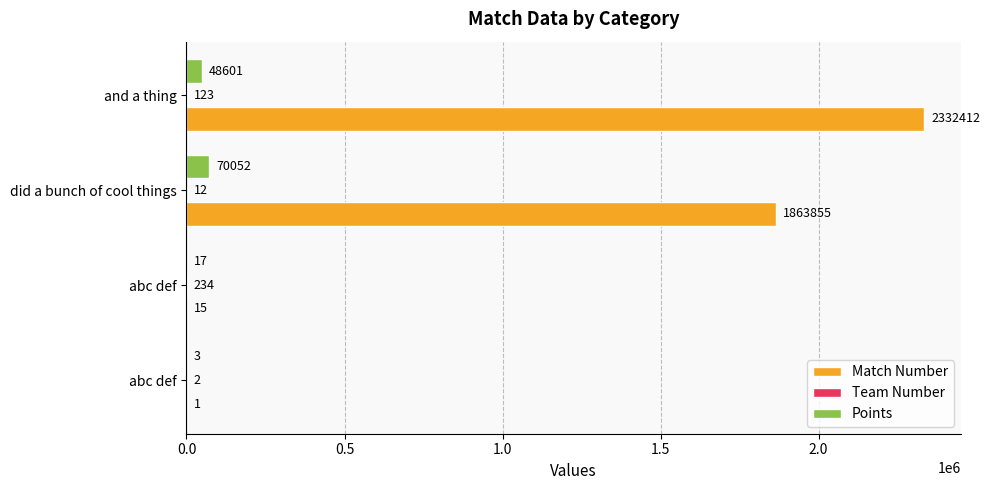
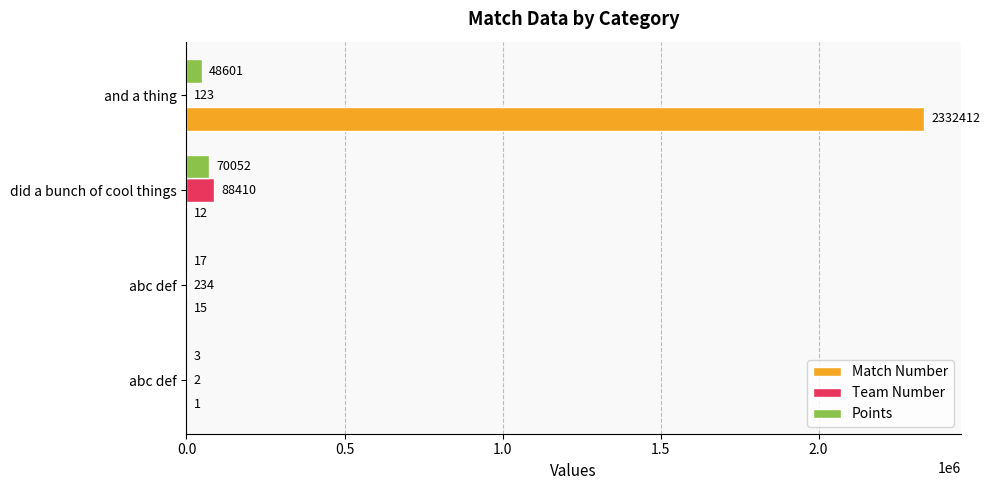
Team Number, did a bunch of cool things: 12 -> 88410
Match Number, did a bunch of cool things: 1863855 -> 12
